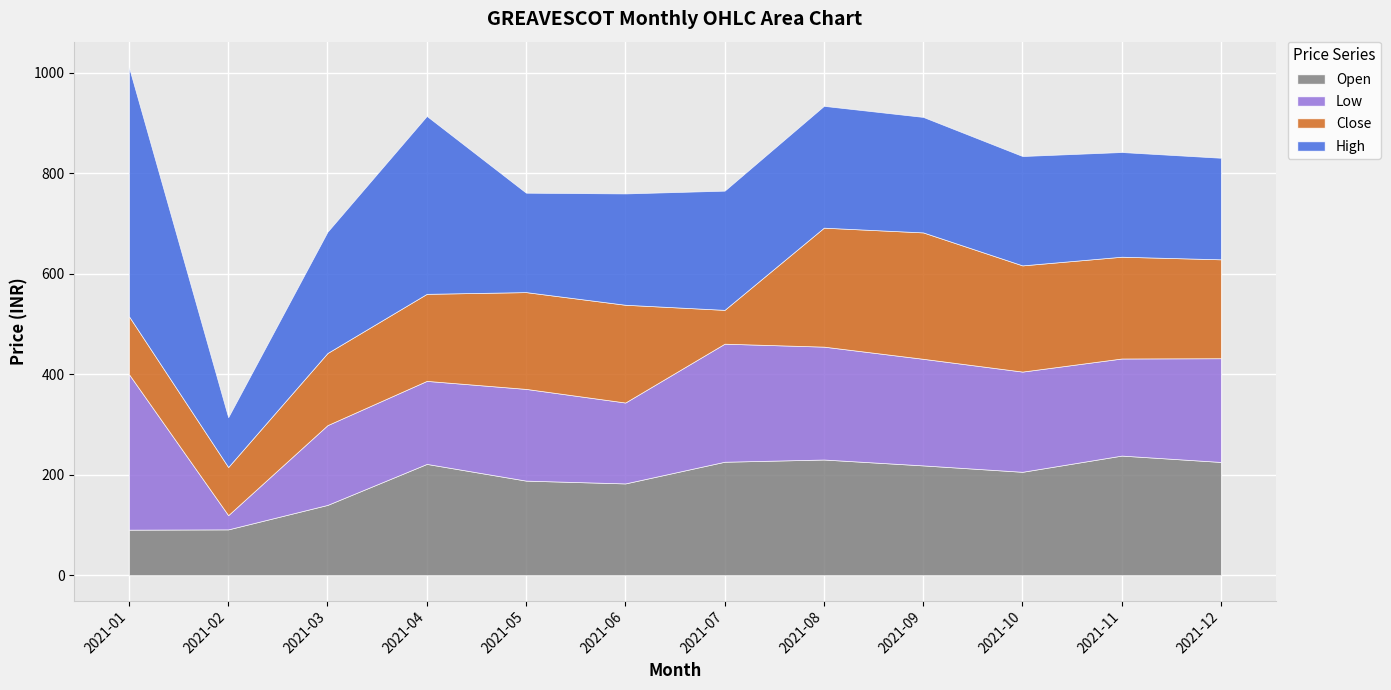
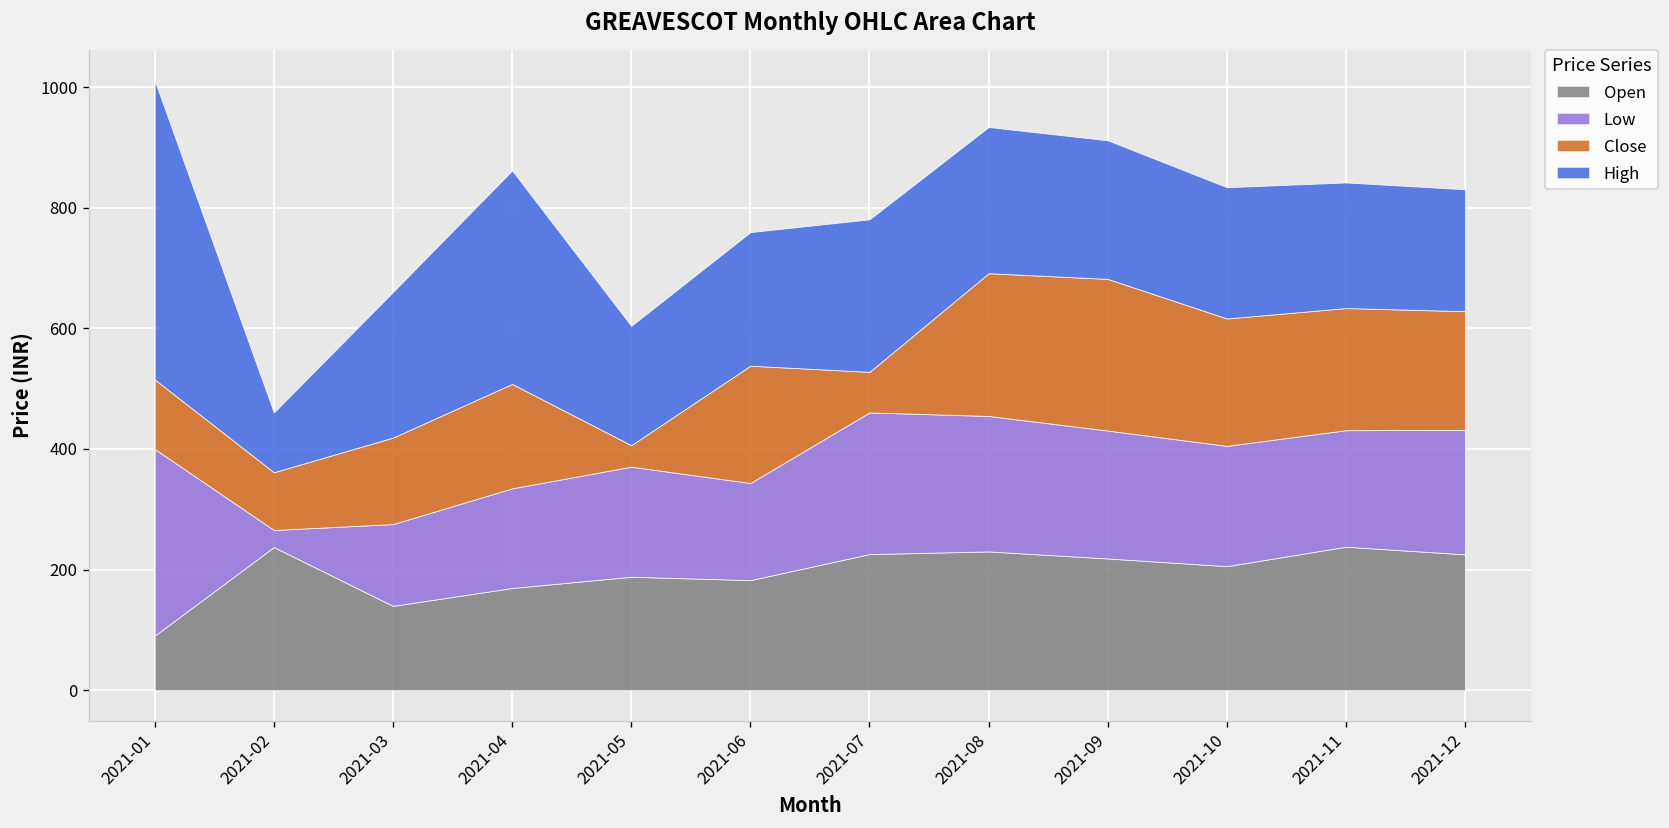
Open, 2021-02: 90 -> 240
Low, 2021-03: 160 -> 140
Open, 2021-04: 220 -> 170
Close, 2021-05: 190 -> 40
High, 2021-07: 240 -> 250
